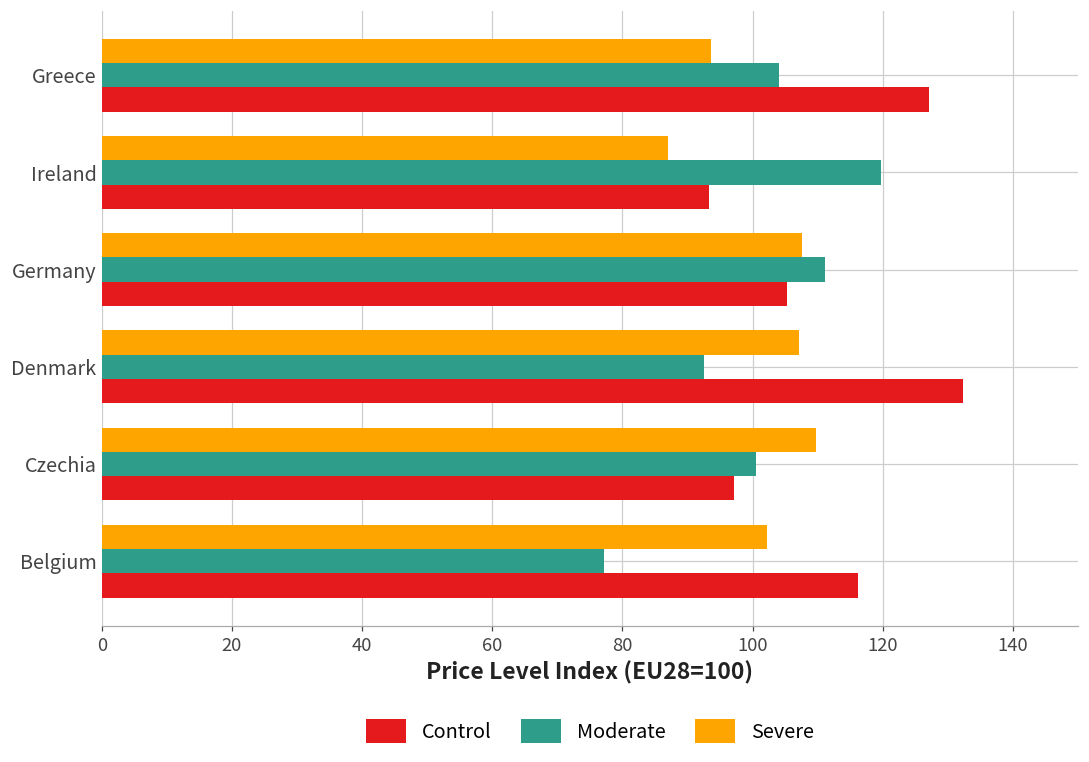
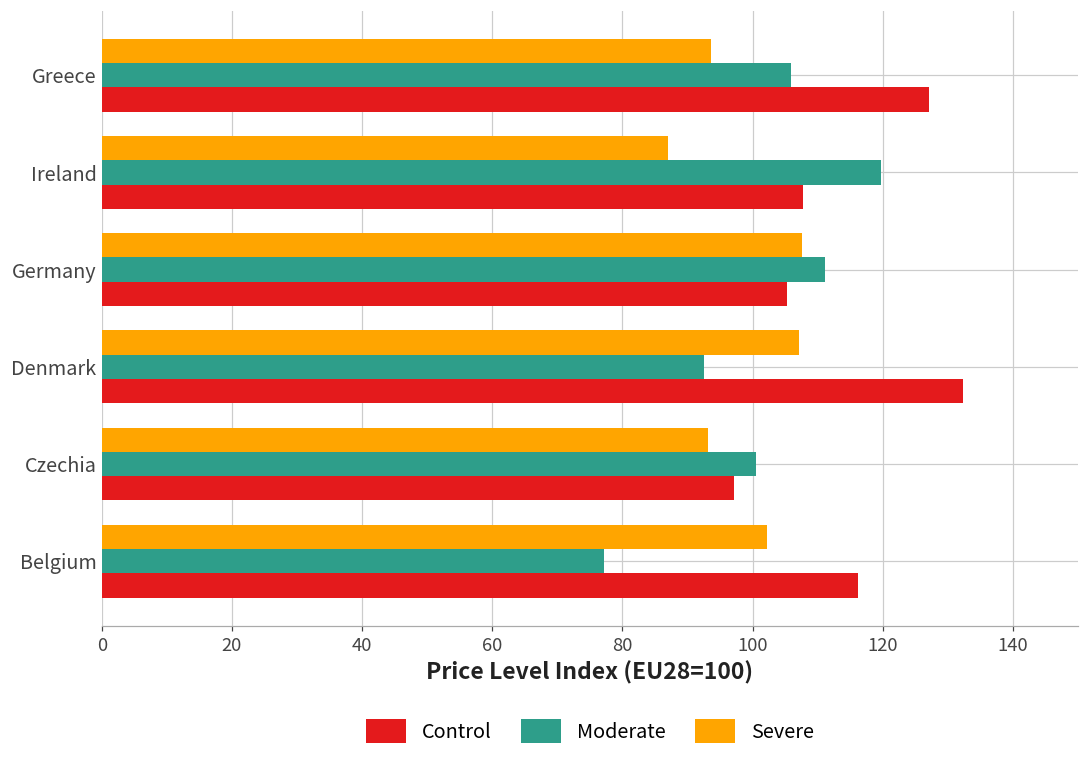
Moderate, Greece: 104 -> 106
Control, Ireland: 93 -> 108
Severe, Czechia: 110 -> 93
